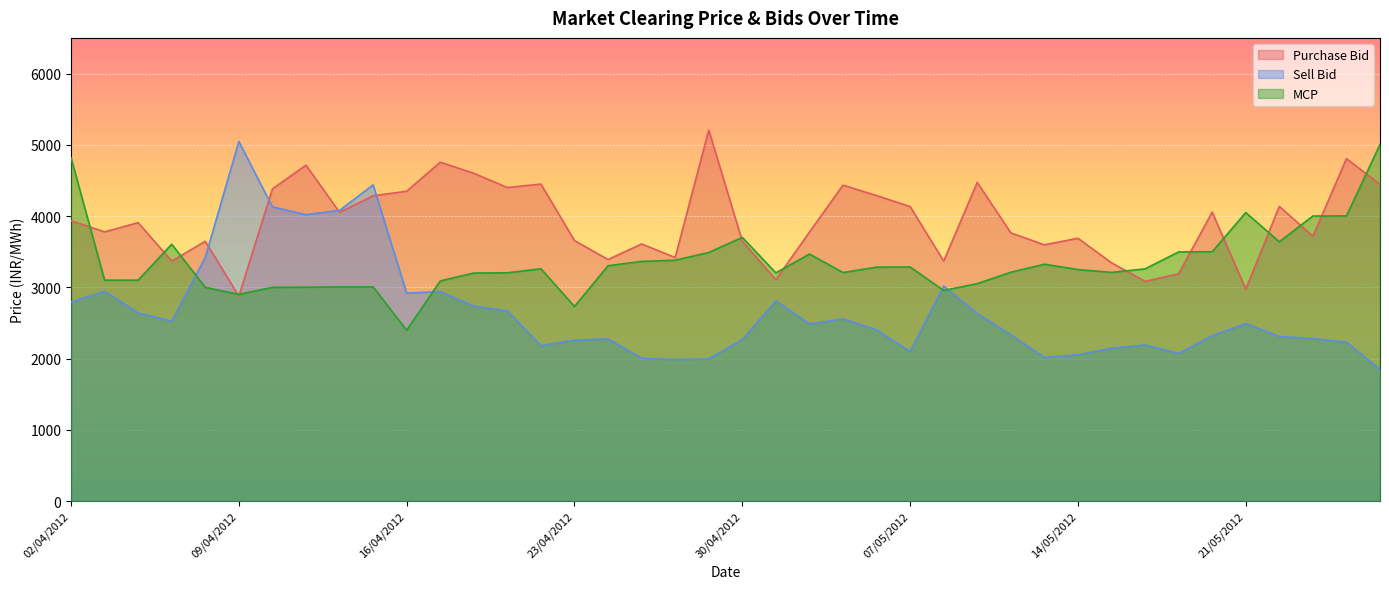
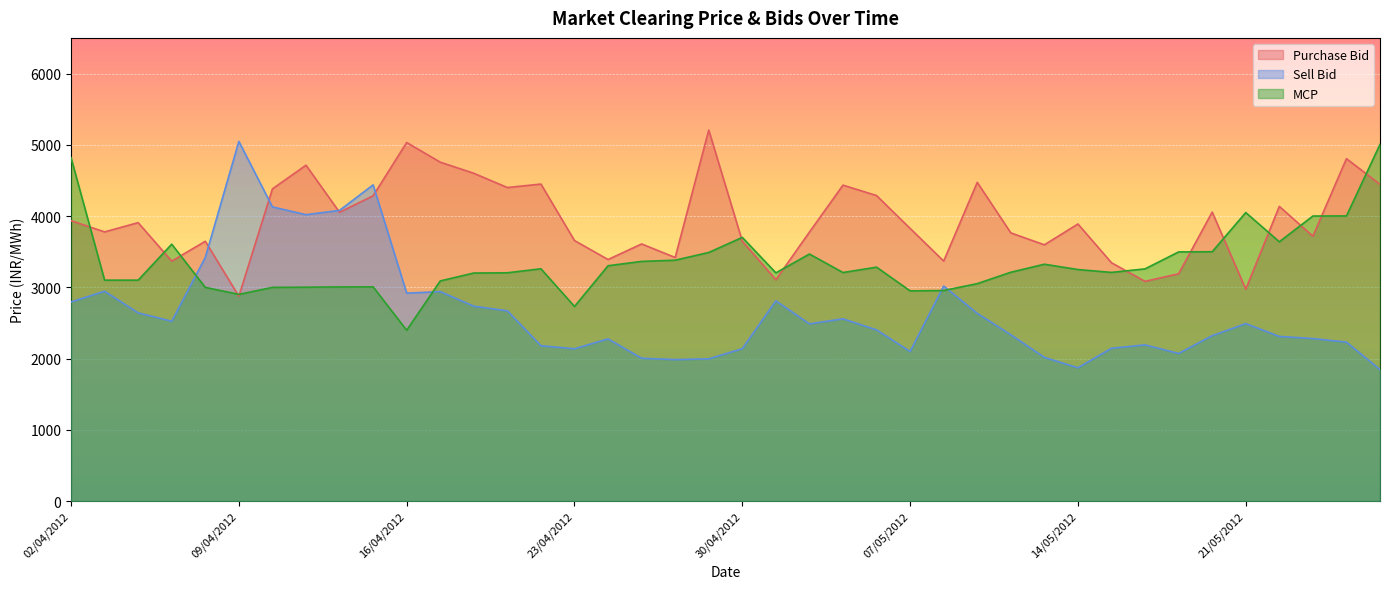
Purchase Bid, 16/04/2012: 4300 -> 5000
Sell Bid, 23/04/2012: 2300 -> 2100
Sell Bid, 30/04/2012: 2300 -> 2100
Purchase Bid, 07/05/2012: 4100 -> 3800
MCP, 07/05/2012: 3300 -> 2900
Purchase Bid, 14/05/2012: 3700 -> 3900
Sell Bid, 14/05/2012: 2100 -> 1900
